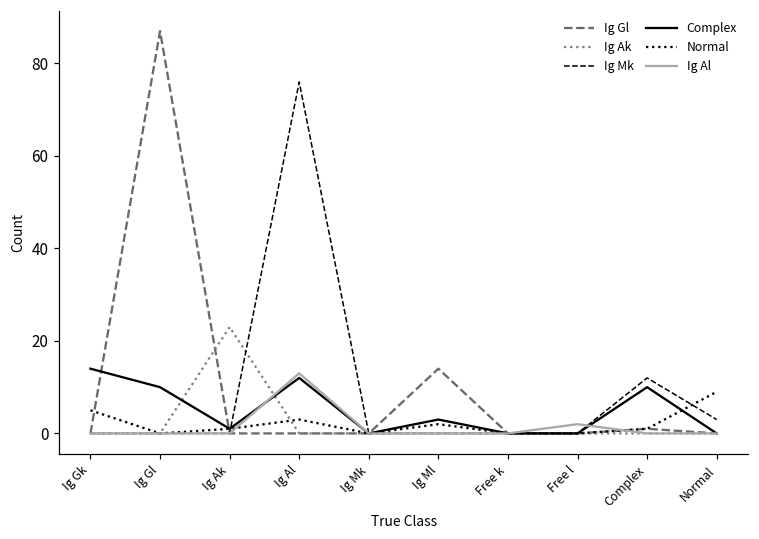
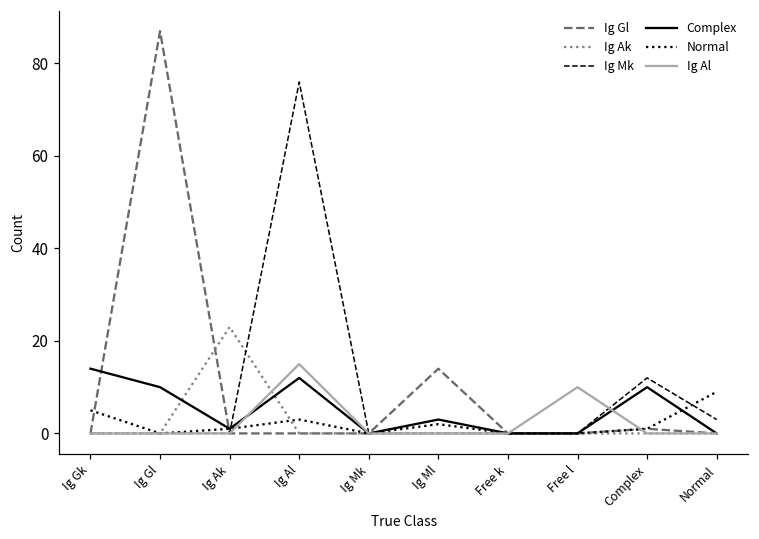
Ig Al, Ig Al: 13 -> 15
Ig Al, Free l: 2 -> 10
